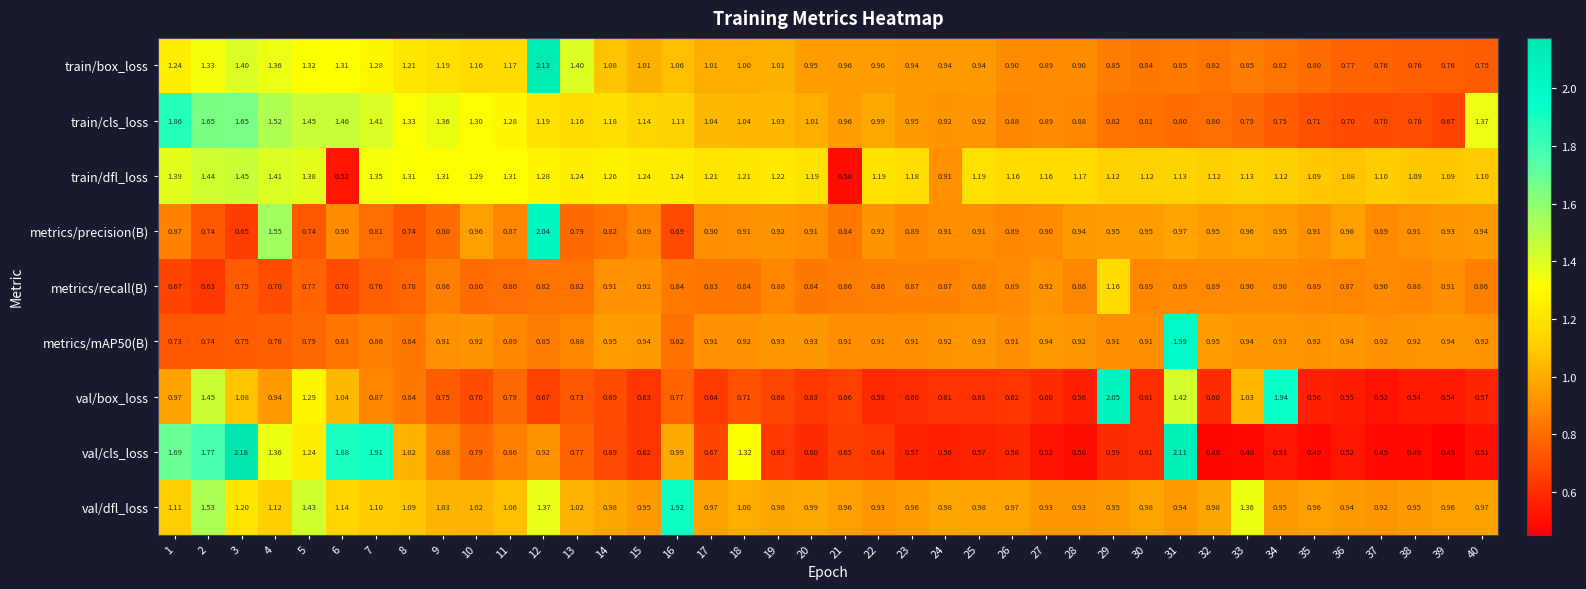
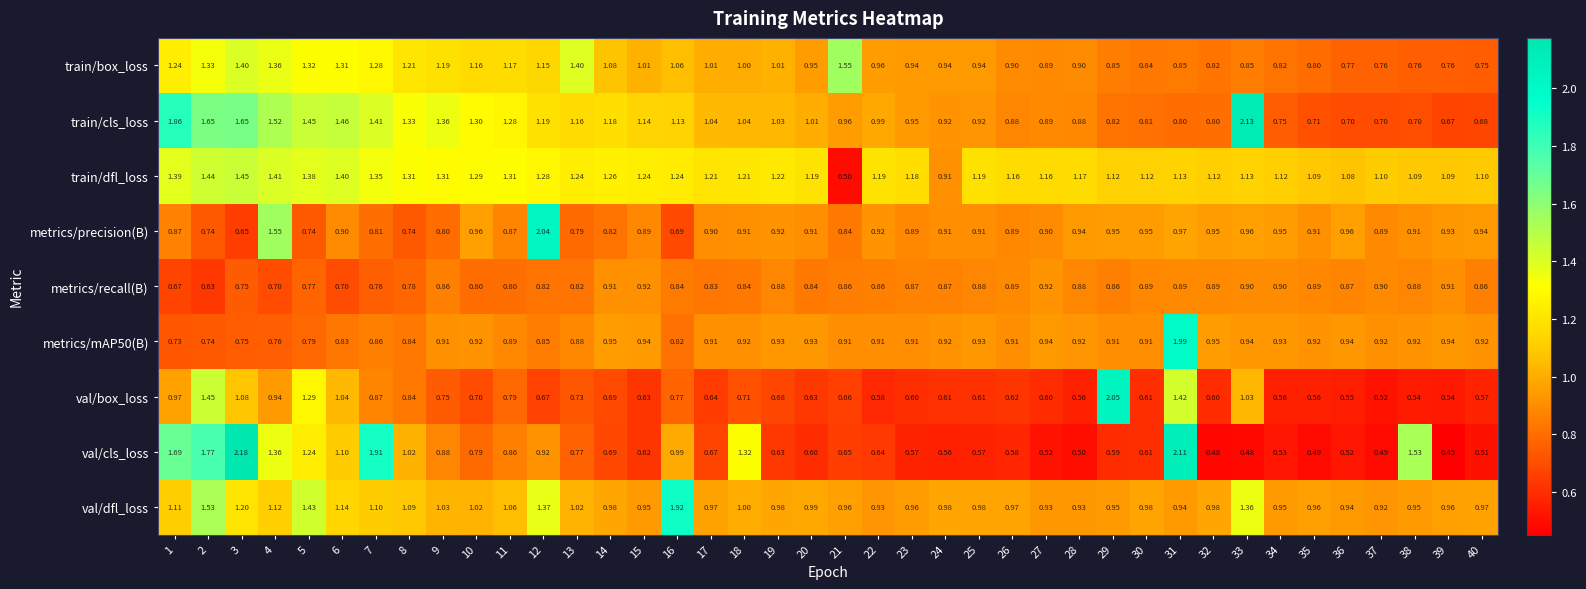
train/box_loss, 12: 2.13 -> 1.15
train/box_loss, 21: 0.96 -> 1.55
train/cls_loss, 33: 0.79 -> 2.13
train/cls_loss, 40: 1.37 -> 0.68
train/dfl_loss, 6: 0.52 -> 1.40
metrics/recall(B), 29: 1.16 -> 0.86
val/box_loss, 34: 1.94 -> 0.56
val/cls_loss, 6: 1.88 -> 1.10
val/cls_loss, 38: 0.49 -> 1.53
